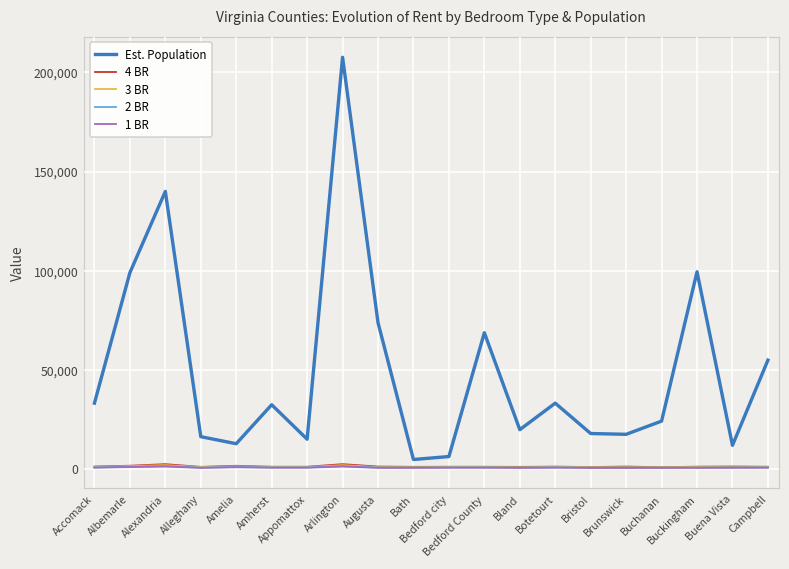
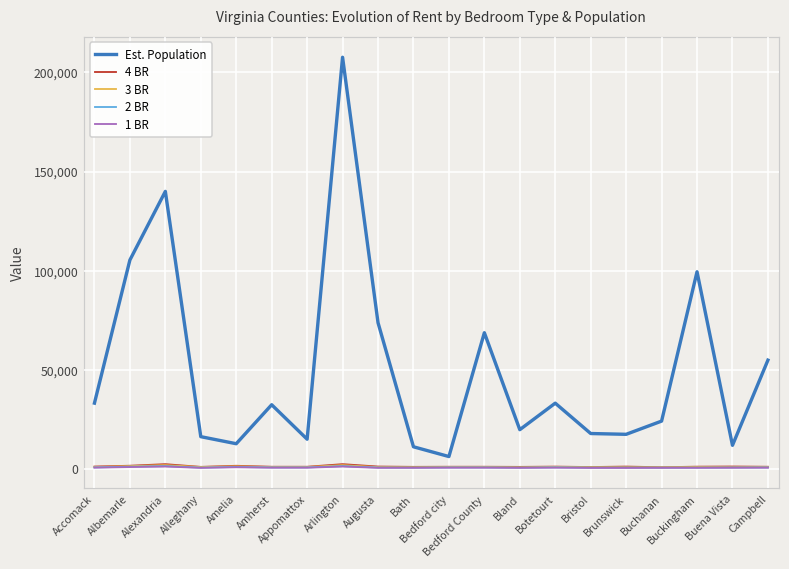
Est. Population, Albemarle: 99,000 -> 105,000
Est. Population, Bath: 5,000 -> 11,000
